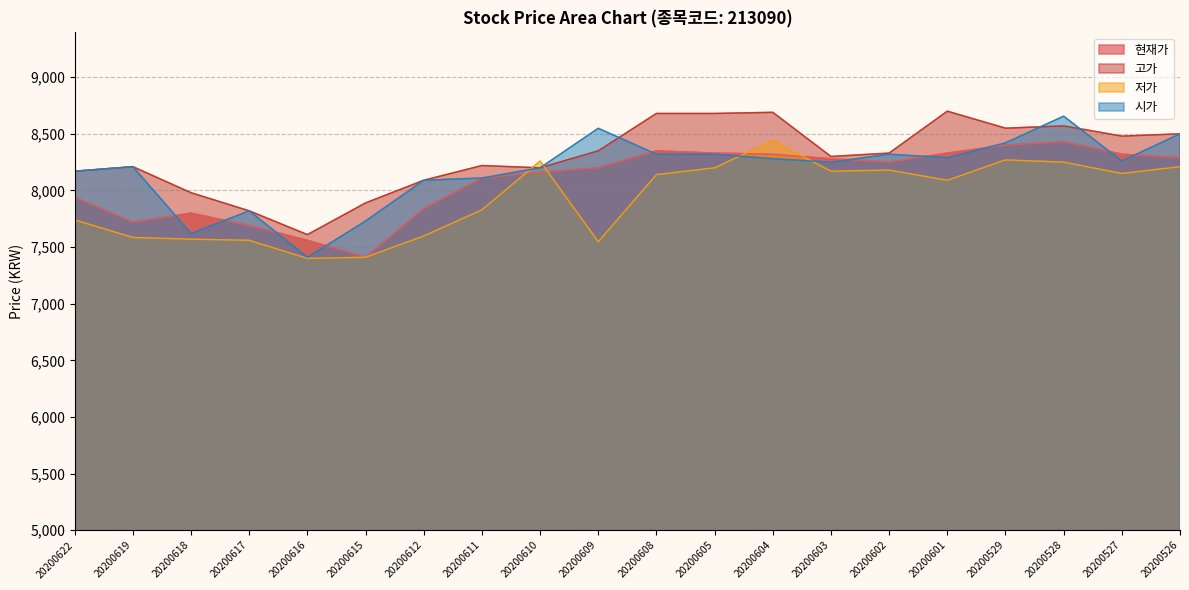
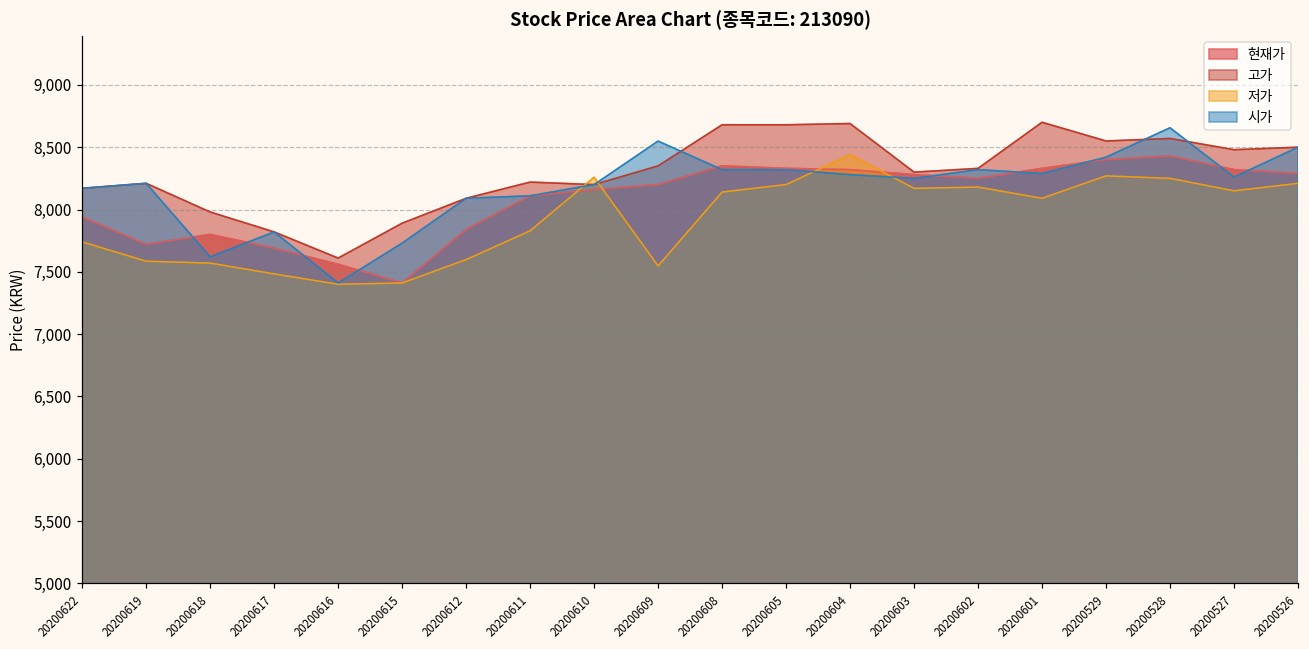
저가, 20200617: 7,560 -> 7,480
